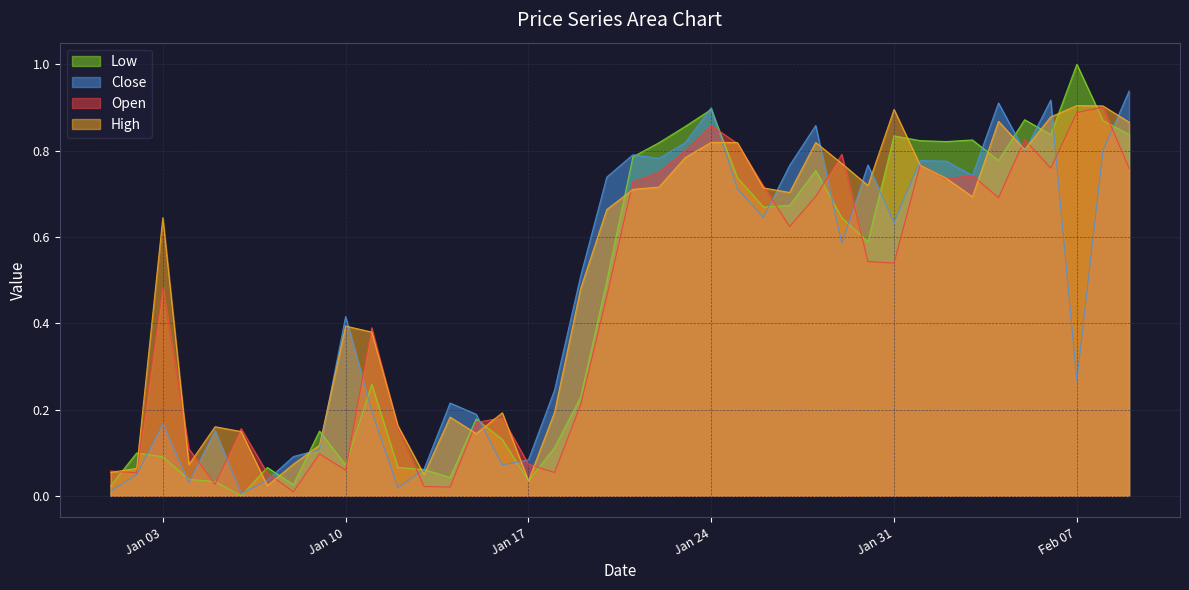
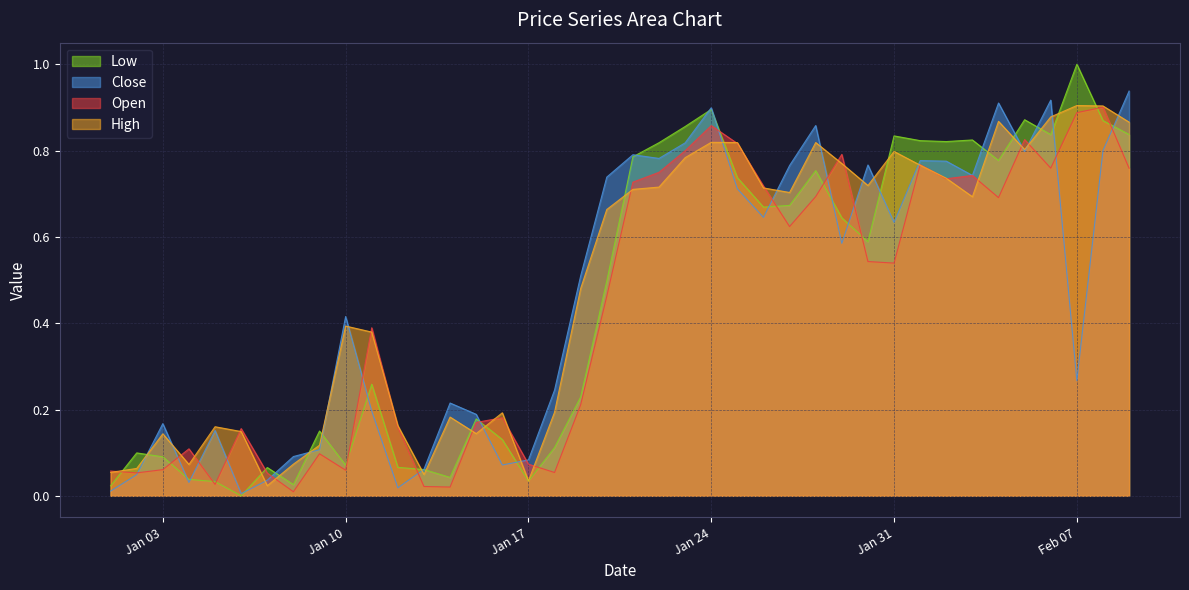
Open, Jan 03: 0.48 -> 0.06
High, Jan 03: 0.64 -> 0.14
High, Jan 31: 0.90 -> 0.80
